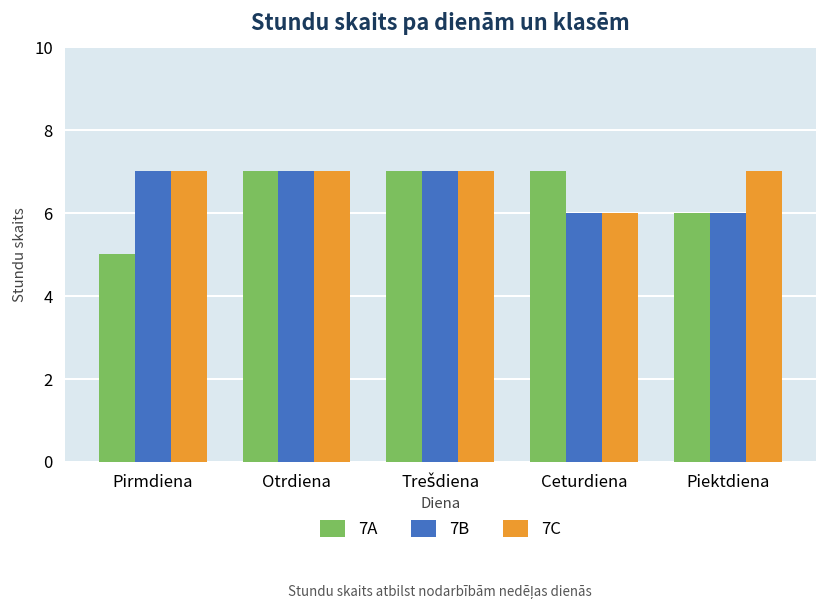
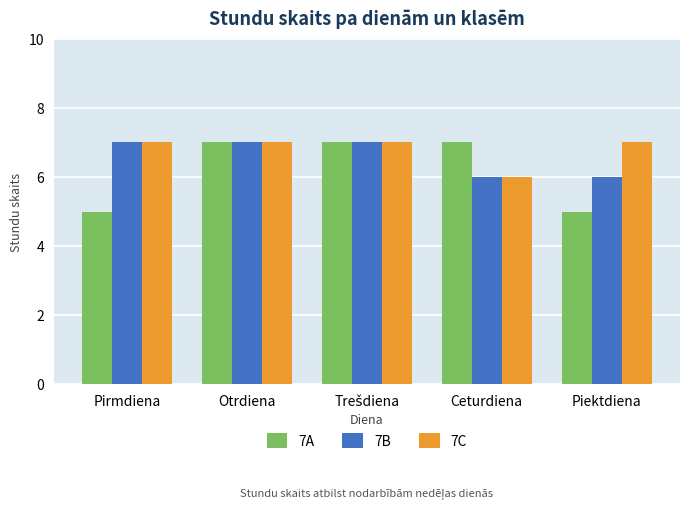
7A, Piektdiena: 6 -> 5
